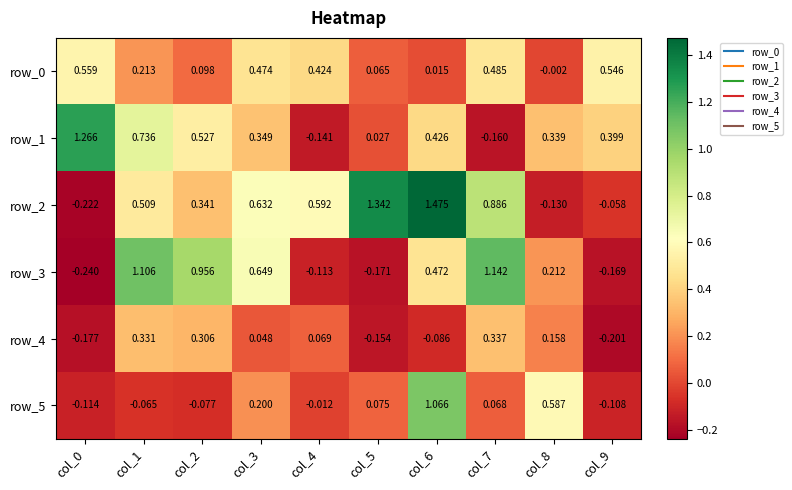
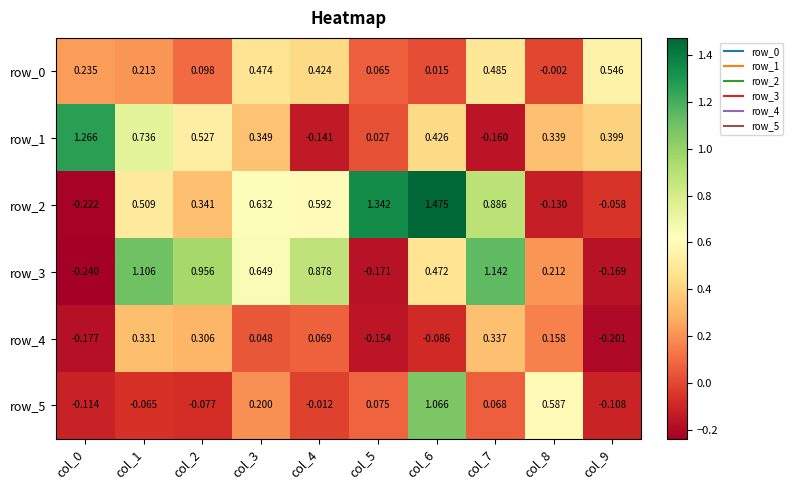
row_0, col_0: 0.559 -> 0.235
row_3, col_4: -0.113 -> 0.878
